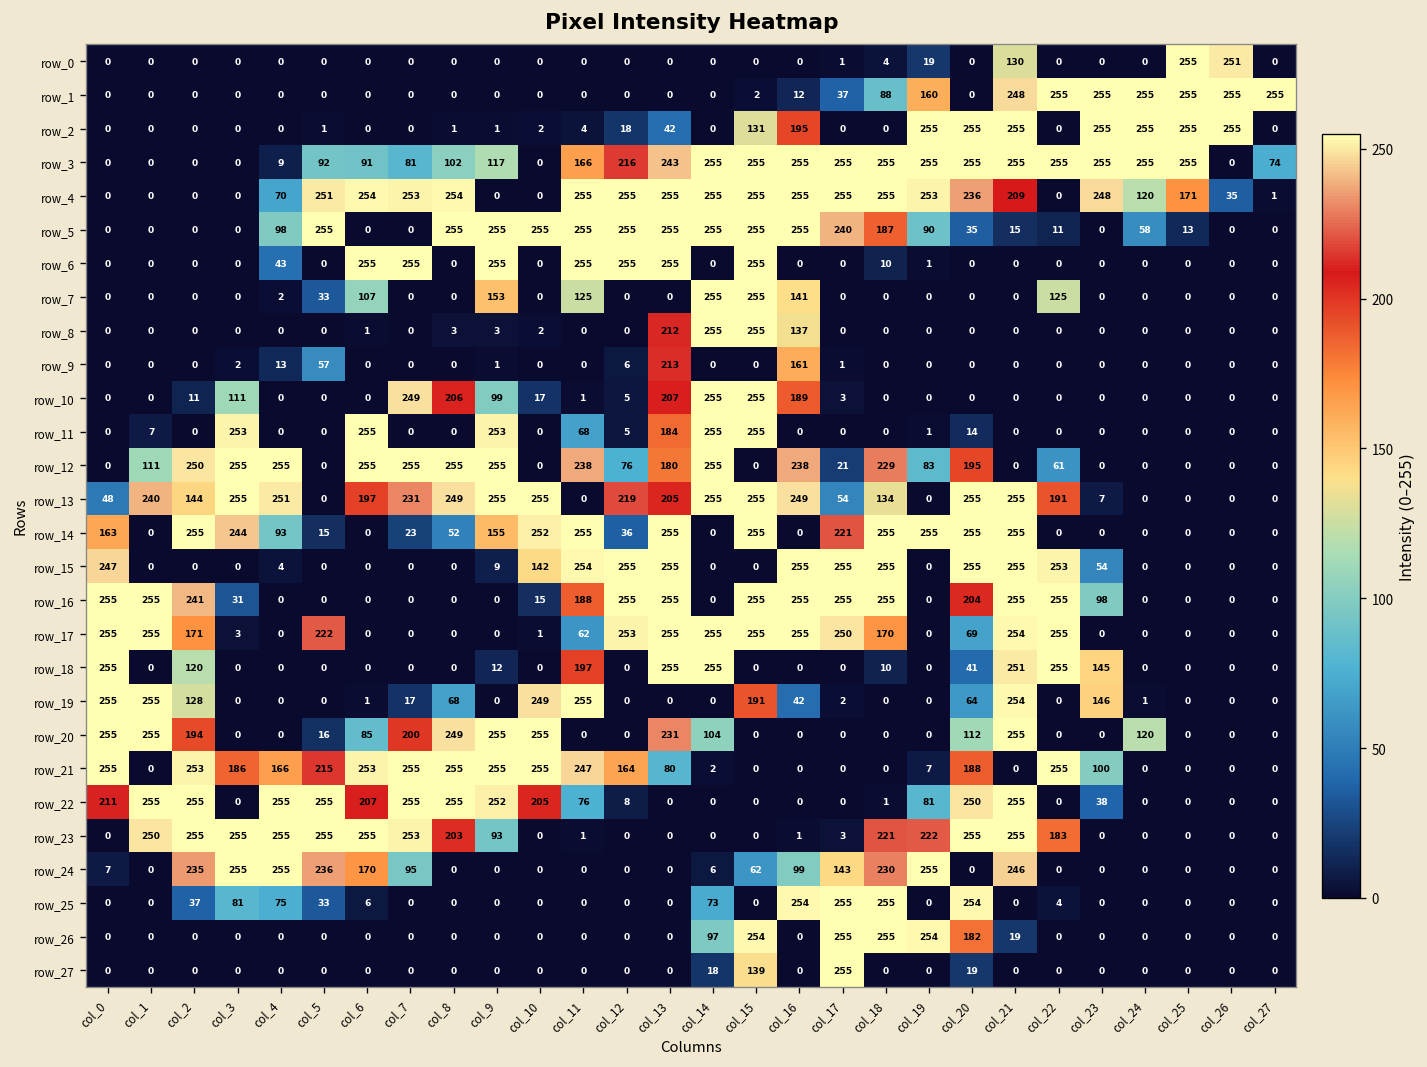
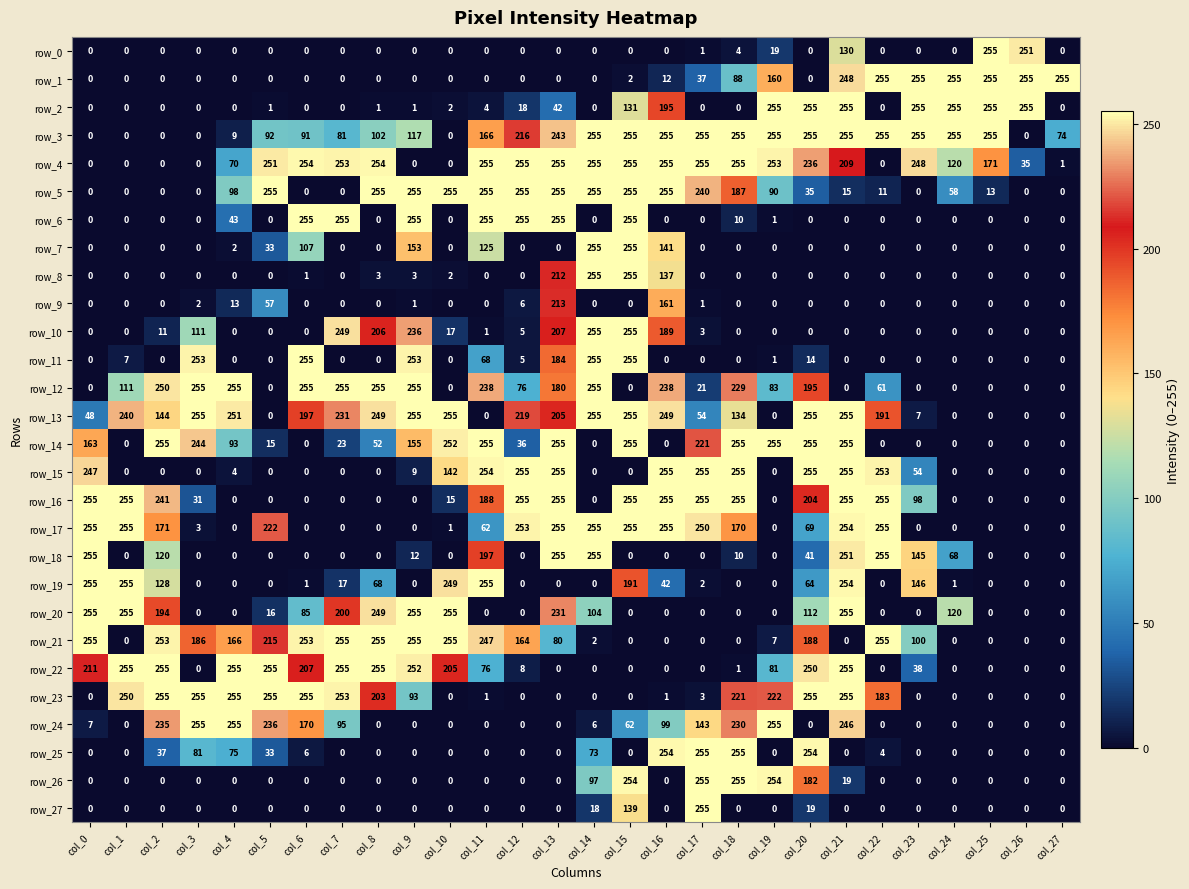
row_7, col_22: 125 -> 0
row_10, col_9: 99 -> 236
row_18, col_24: 0 -> 68
